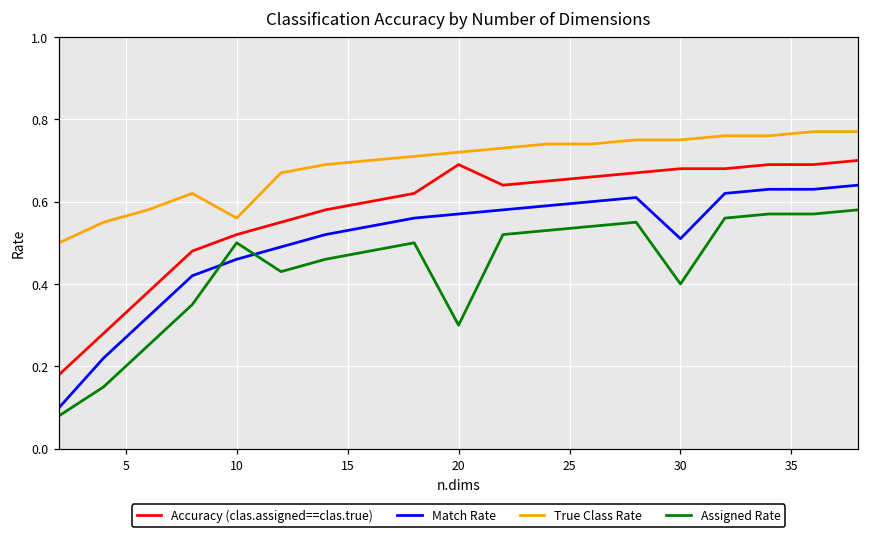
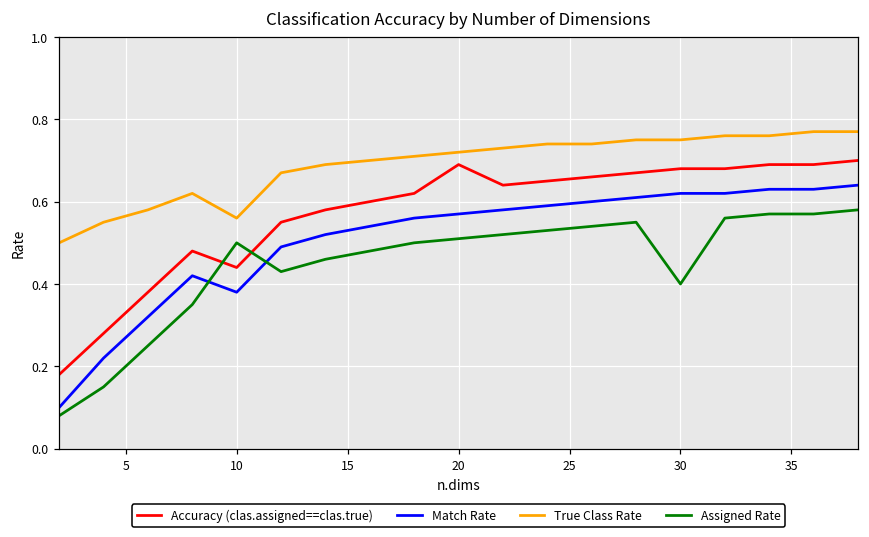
Accuracy (clas.assigned==clas.true), 10: 0.52 -> 0.44
Match Rate, 10: 0.46 -> 0.38
Assigned Rate, 20: 0.30 -> 0.51
Match Rate, 30: 0.51 -> 0.62
